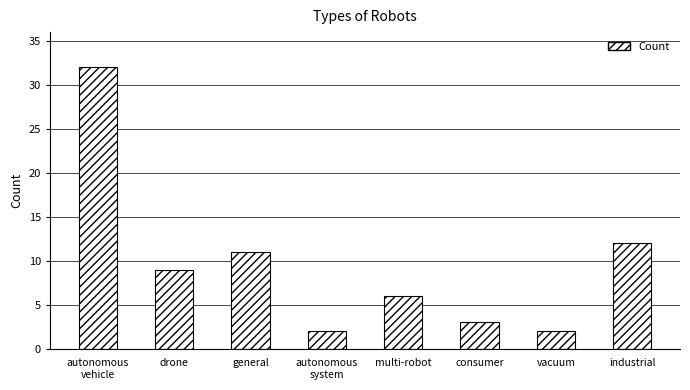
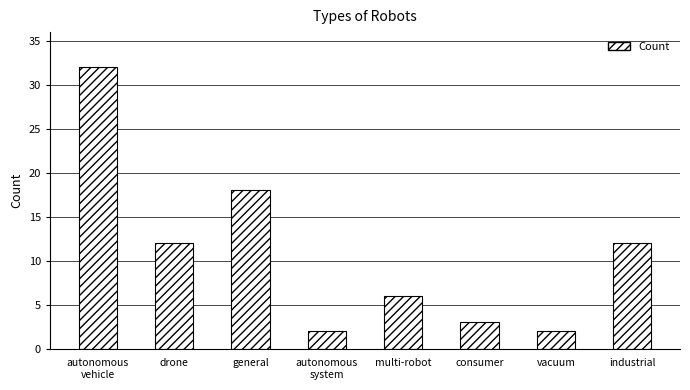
drone: 9 -> 12
general: 11 -> 18
